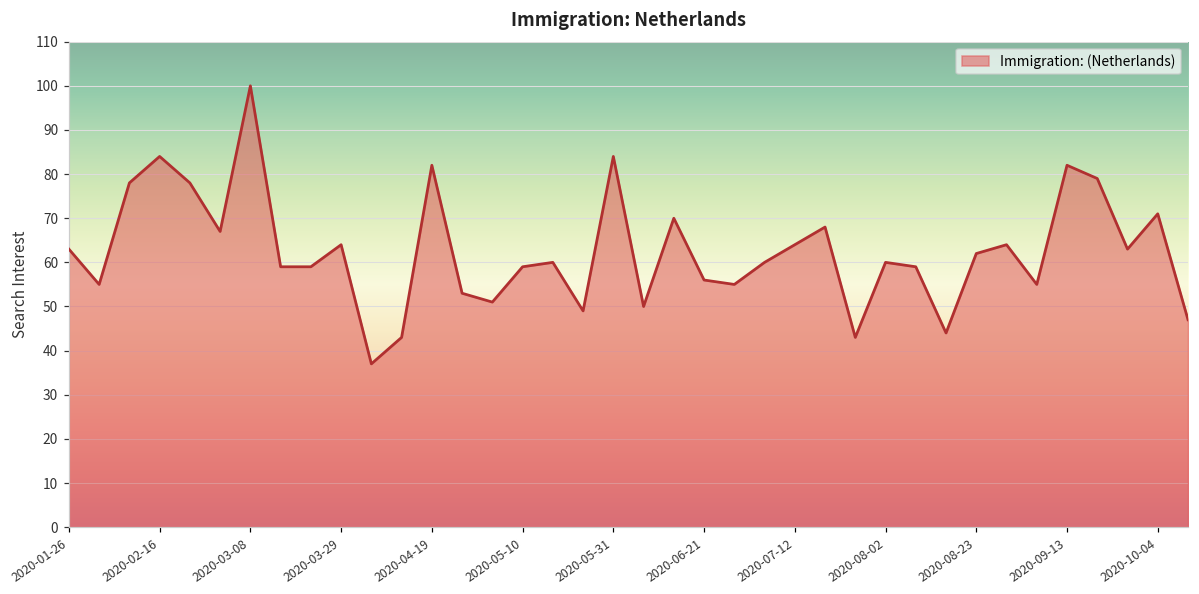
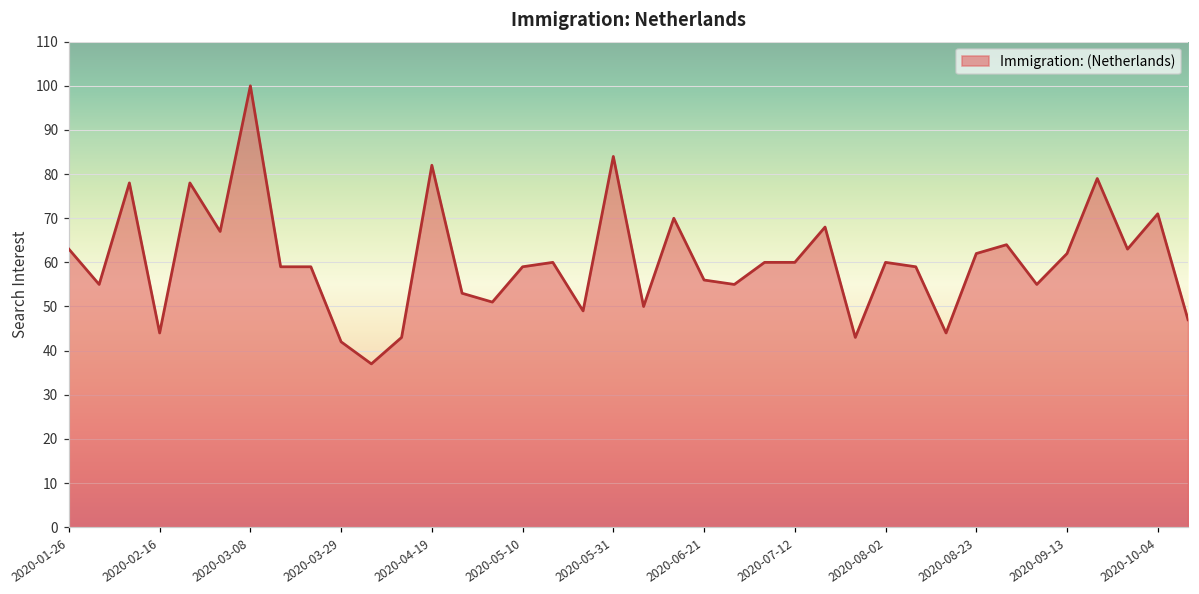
2020-02-16: 84 -> 44
2020-03-29: 64 -> 42
2020-07-12: 64 -> 60
2020-09-13: 82 -> 62
